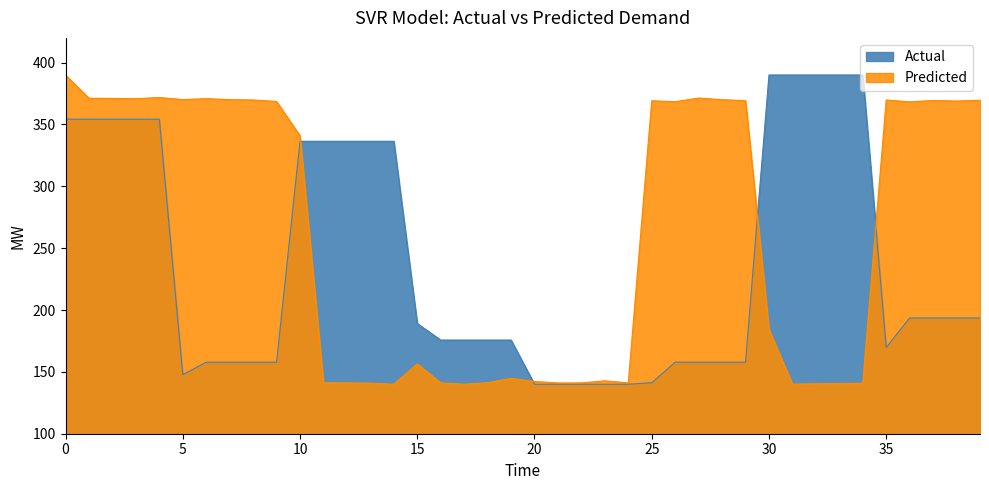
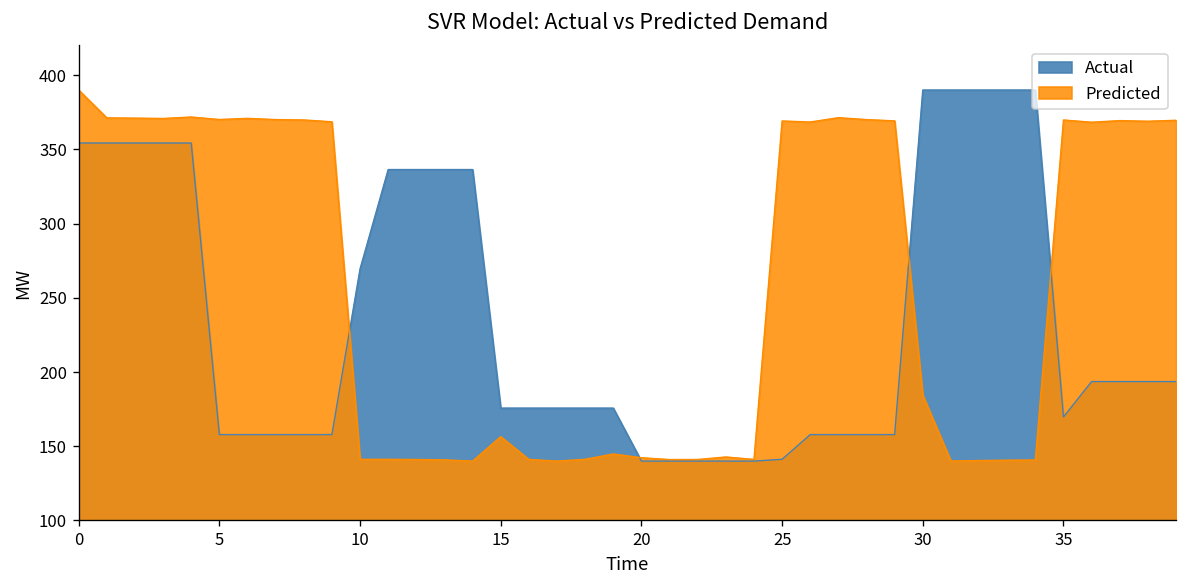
Actual, 5: 148 -> 158
Actual, 10: 336 -> 269
Predicted, 10: 341 -> 141
Actual, 15: 189 -> 176
